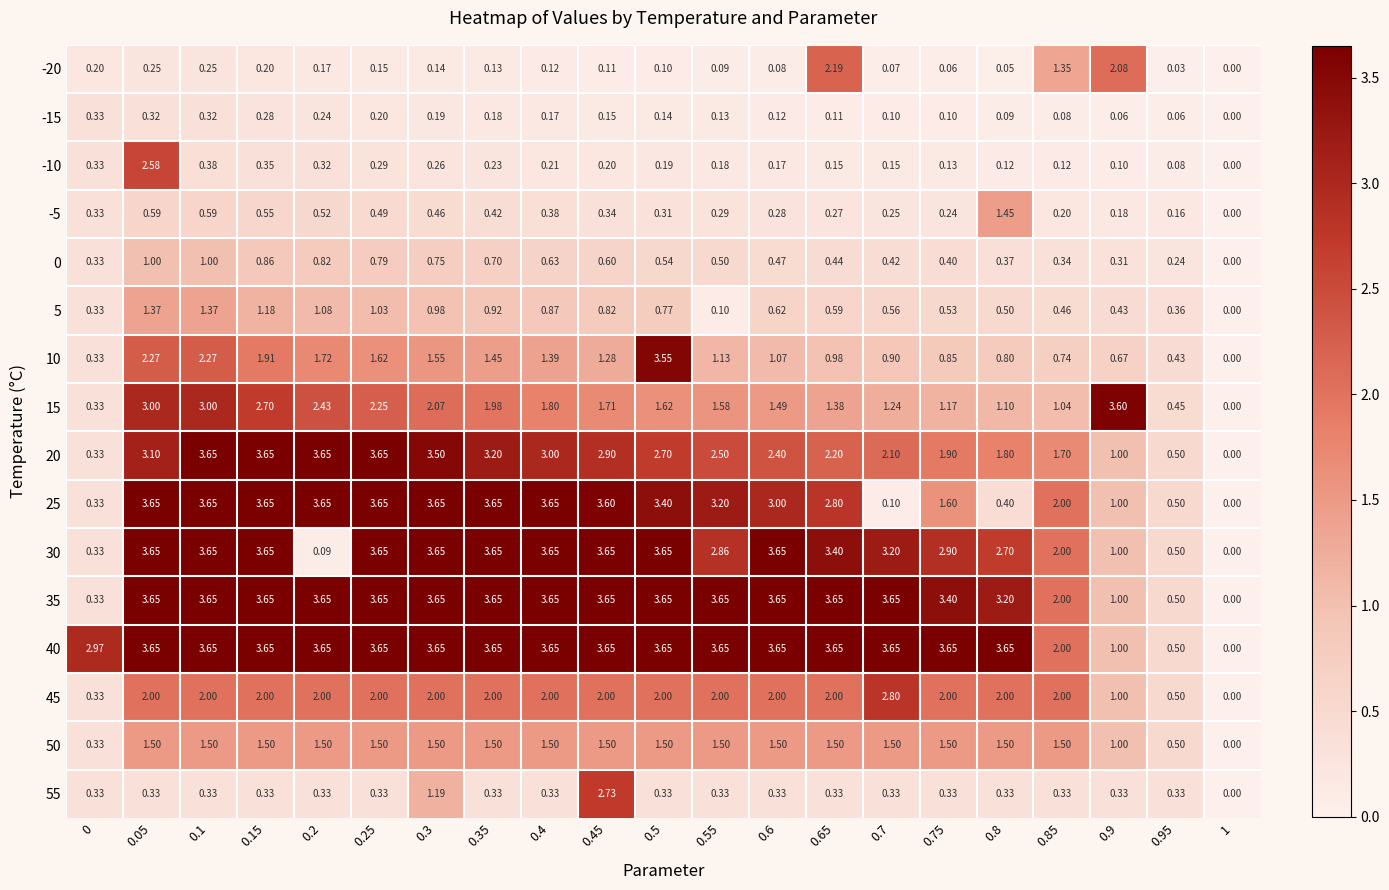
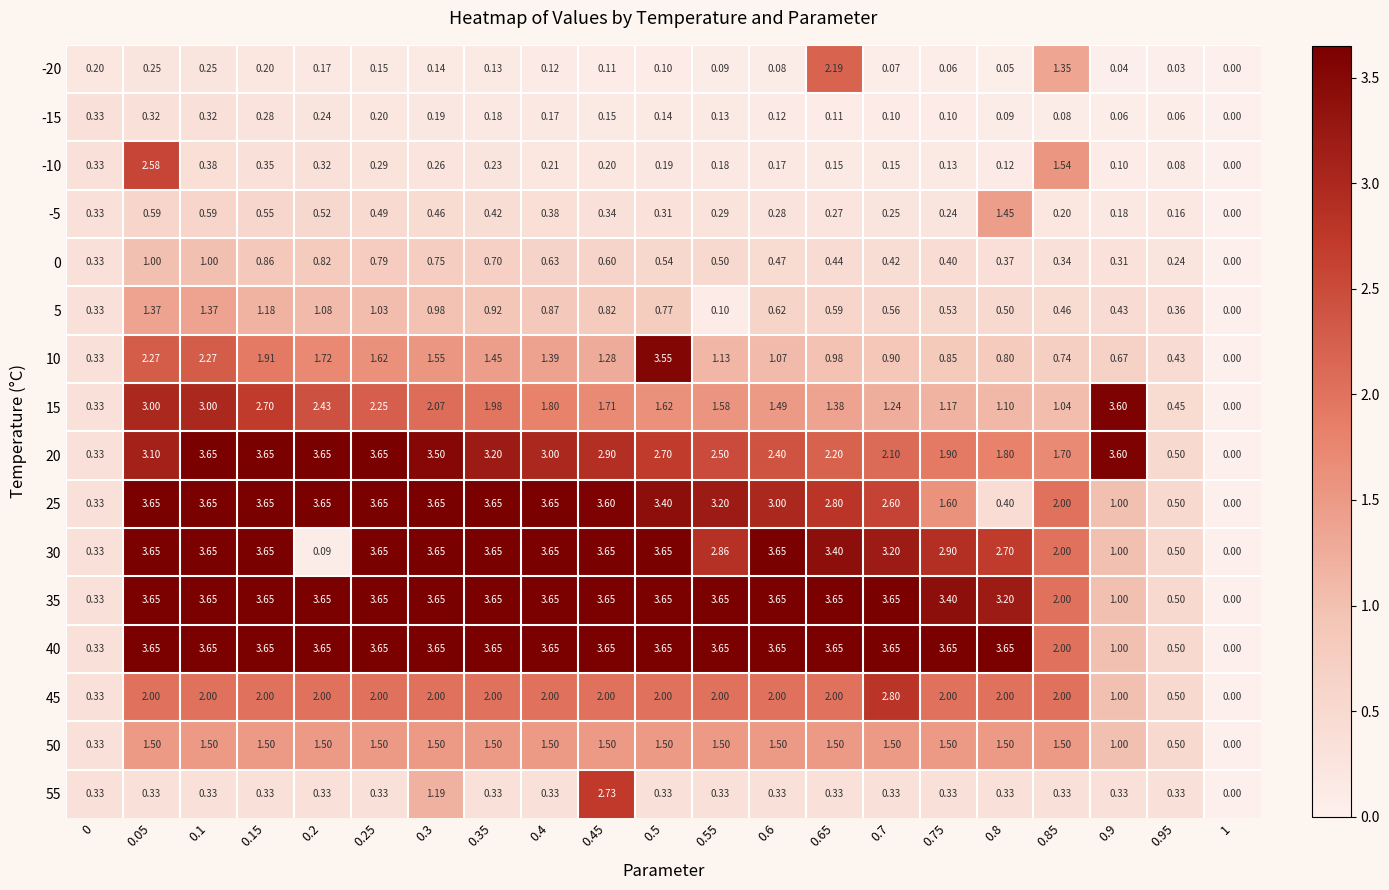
-20, 0.9: 2.08 -> 0.04
-10, 0.85: 0.12 -> 1.54
20, 0.9: 1.00 -> 3.60
25, 0.7: 0.10 -> 2.60
40, 0: 2.97 -> 0.33
